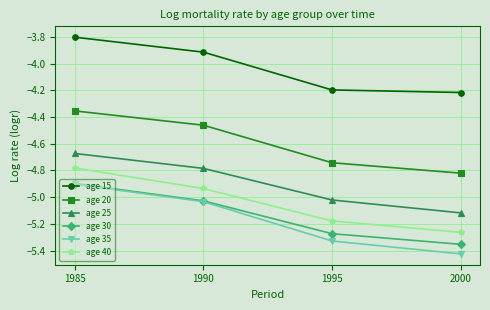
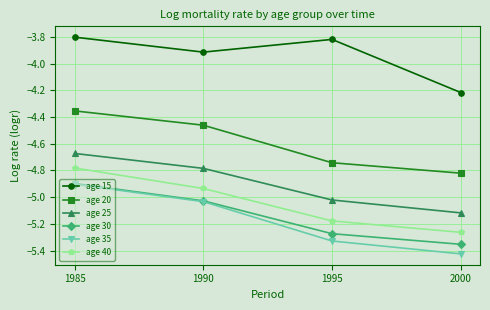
age 15, 1995: -4.20 -> -3.82
